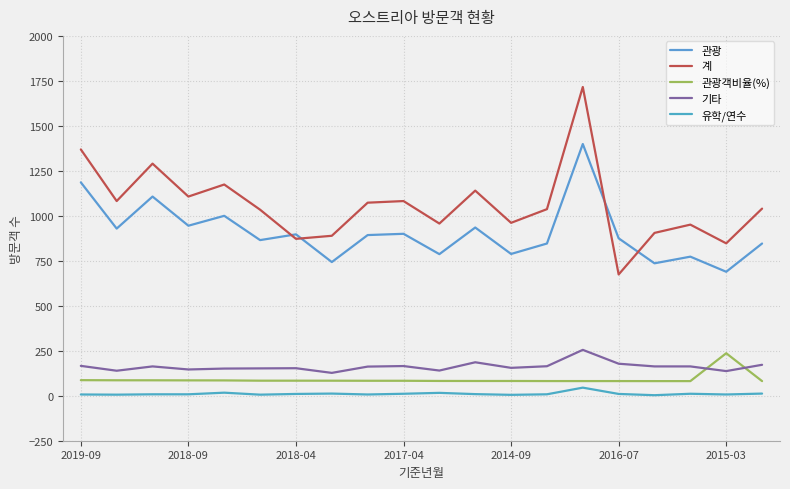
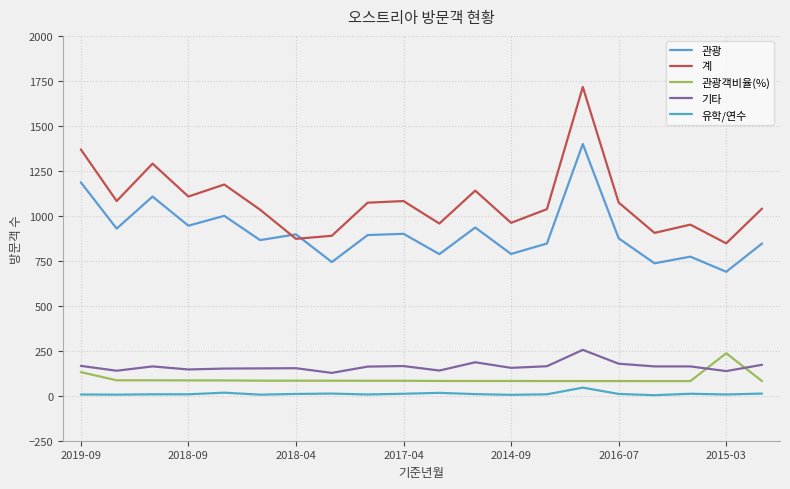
관광객비율(%), 2019-09: 90 -> 130
계, 2016-07: 670 -> 1070
